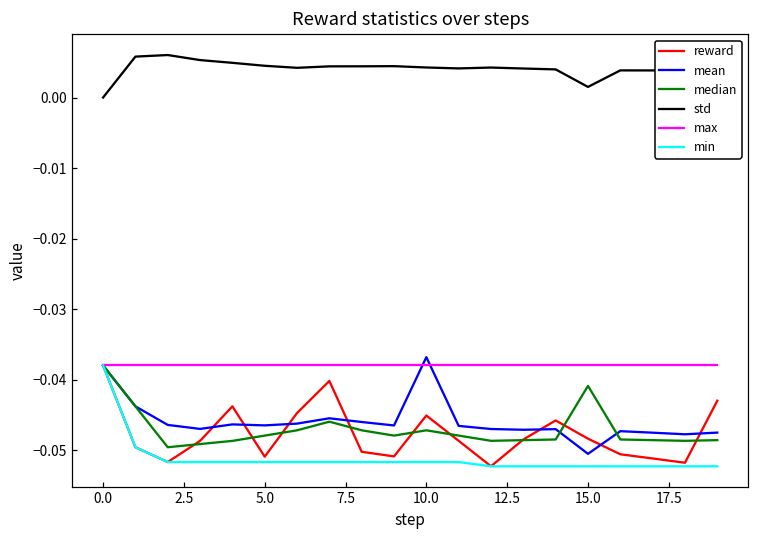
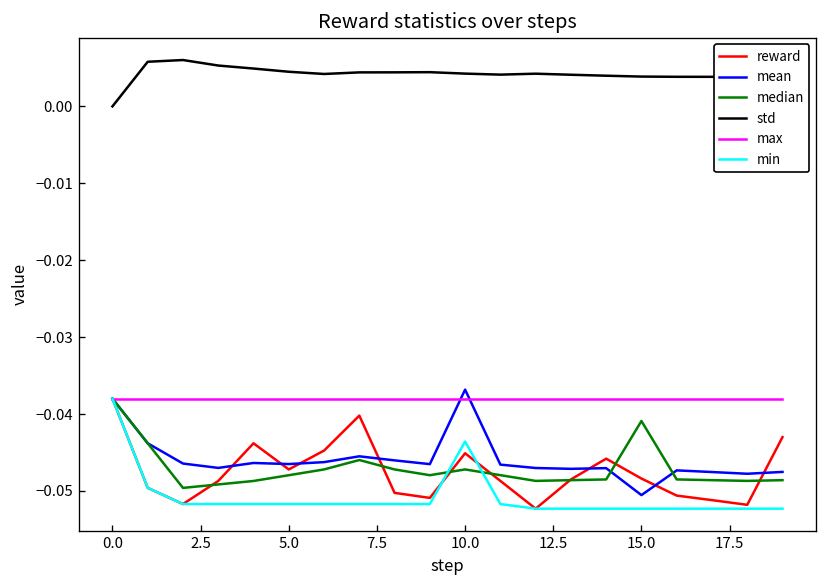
reward, 5.0: -0.051 -> -0.047
min, 10.0: -0.052 -> -0.044
std, 15.0: 0.002 -> 0.004
